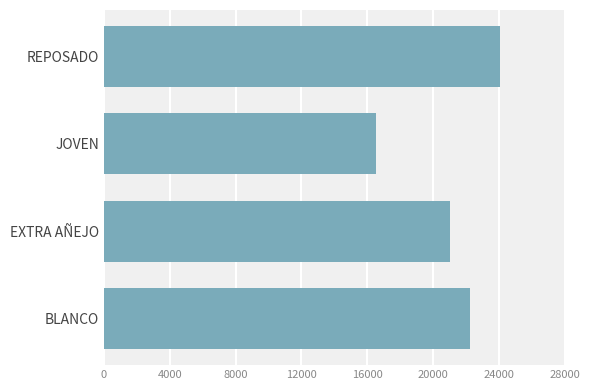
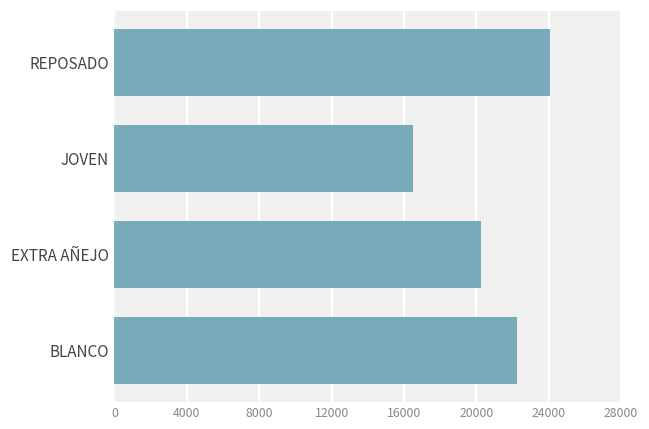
EXTRA AÑEJO: 21000 -> 20300
